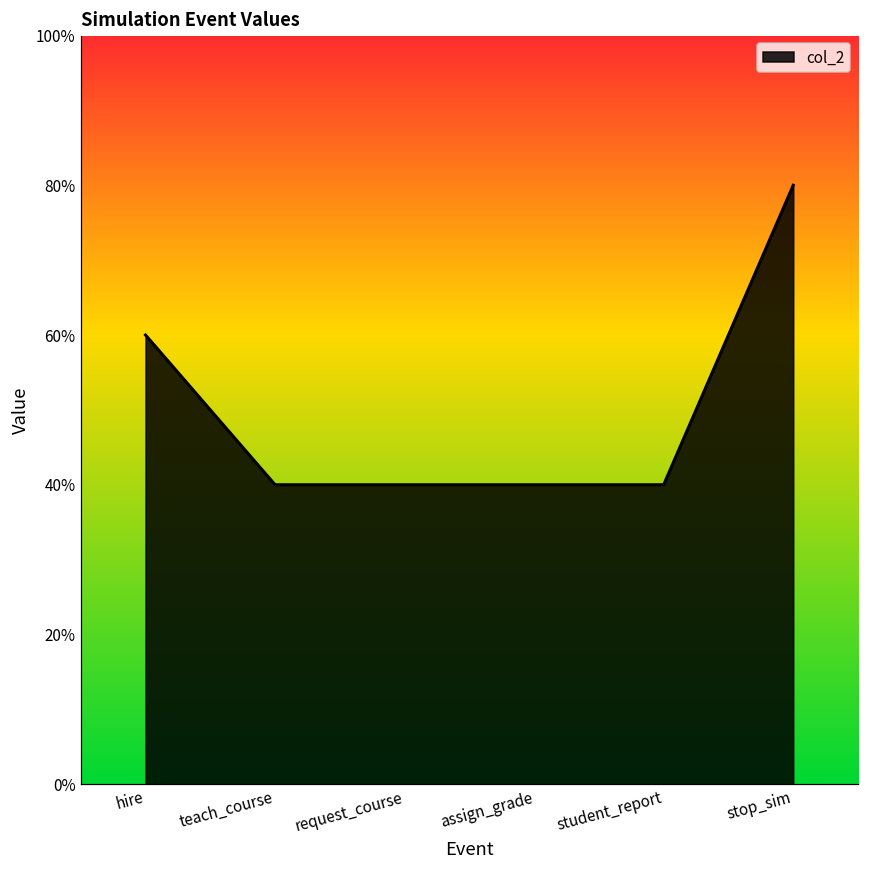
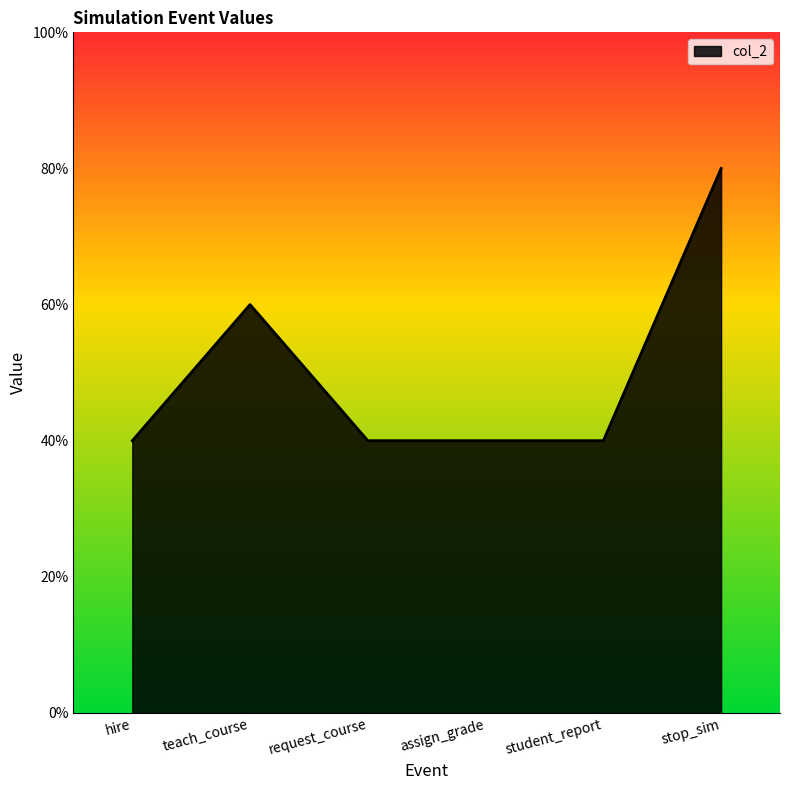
hire: 60% -> 40%
teach_course: 40% -> 60%
